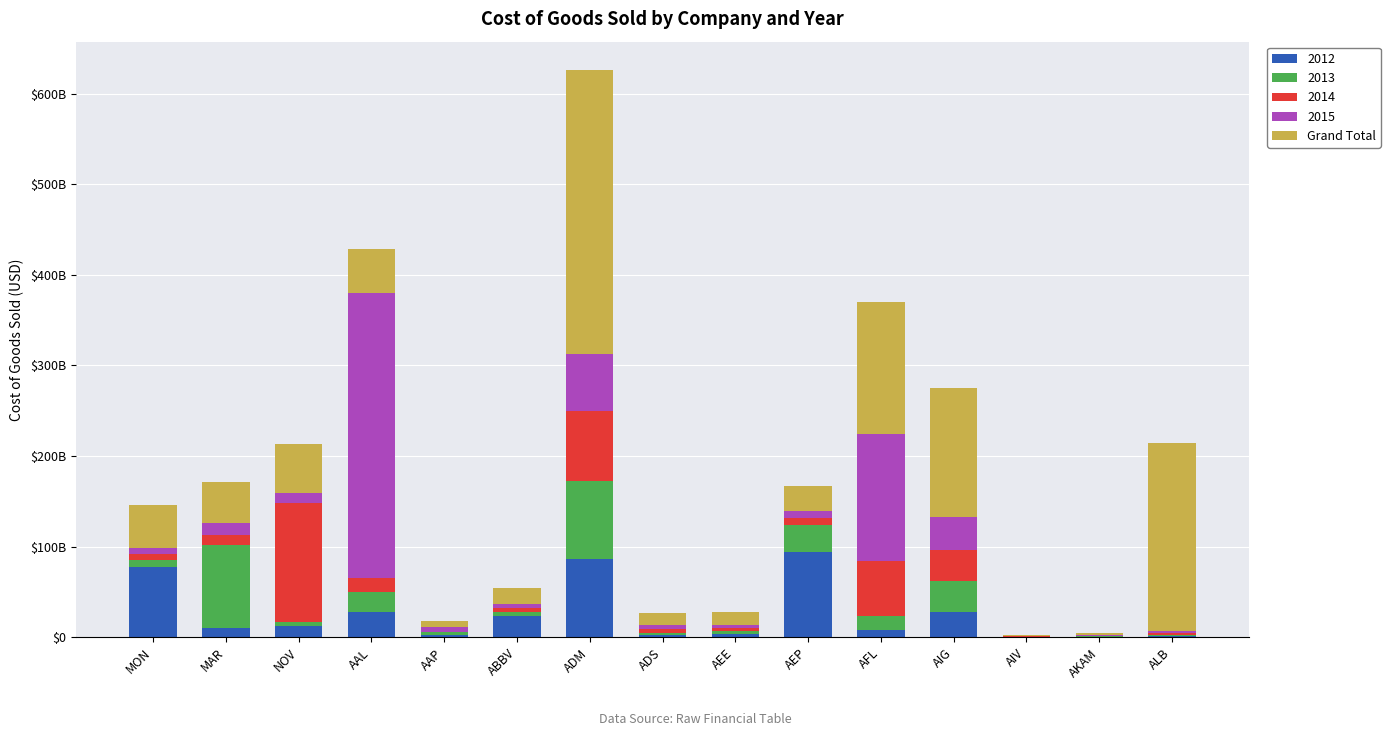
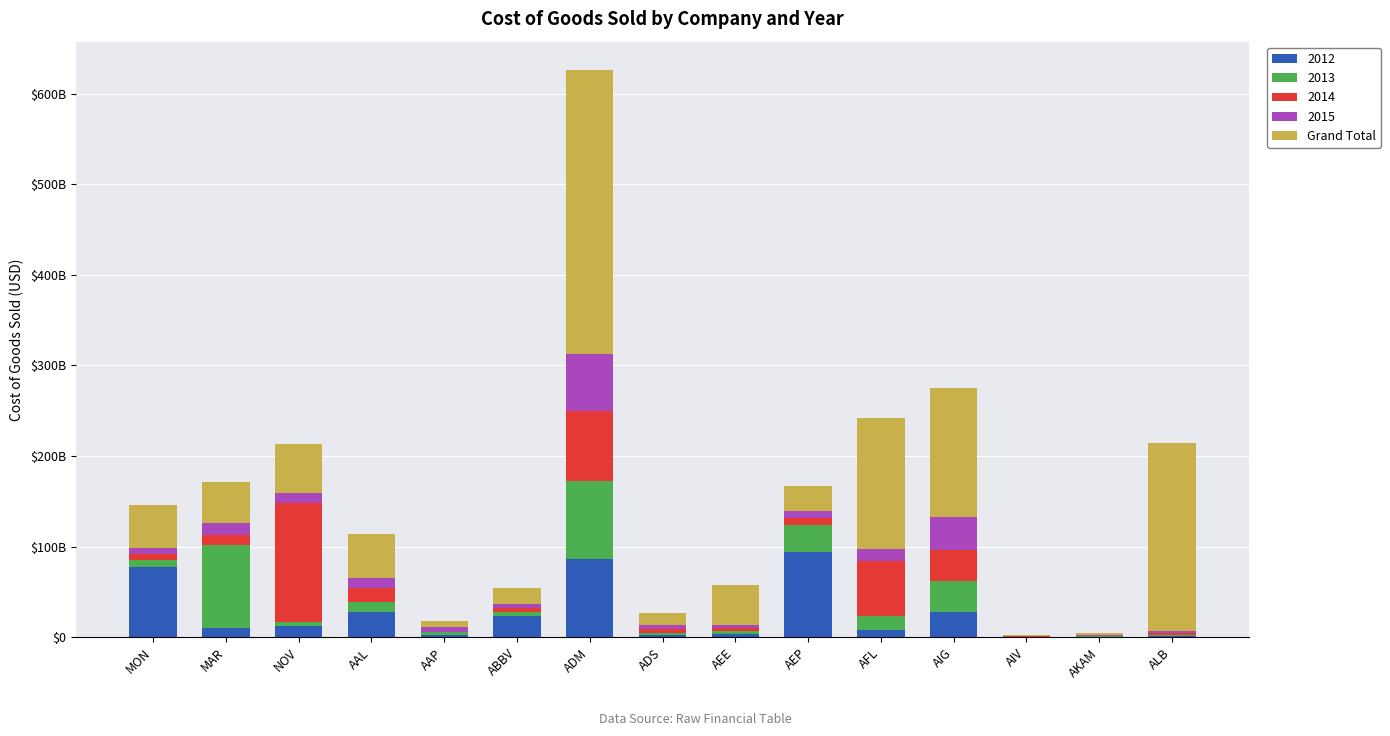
2013, AAL: $20000000000 -> $10000000000
2015, AAL: $320000000000 -> $10000000000
Grand Total, AEE: $10000000000 -> $40000000000
2015, AFL: $140000000000 -> $10000000000
